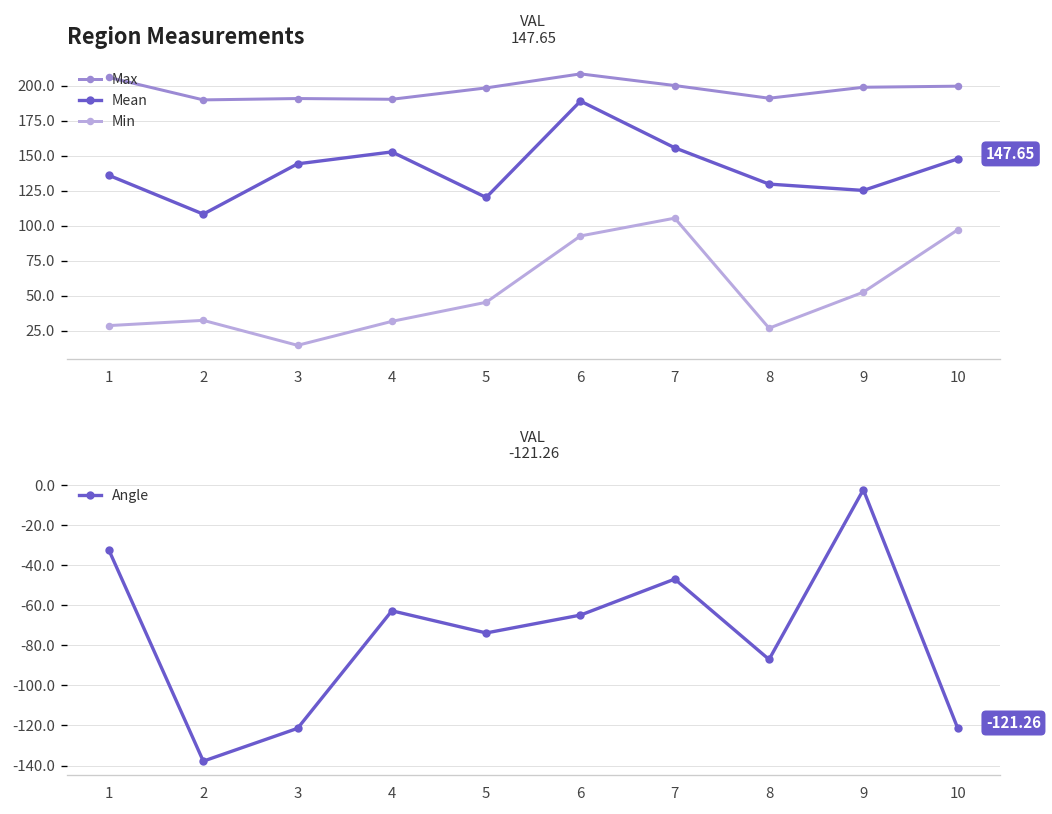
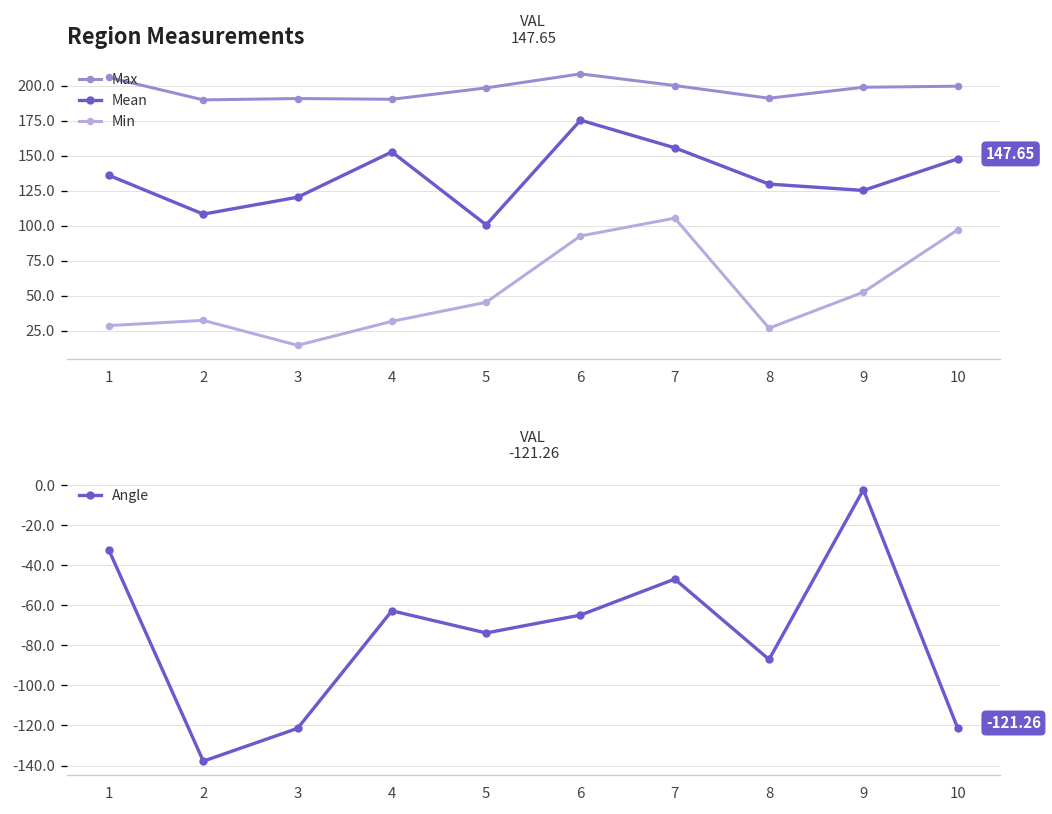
Region Measurements, Mean, 3: 144 -> 120
Region Measurements, Mean, 5: 120 -> 101
Region Measurements, Mean, 6: 189 -> 175
